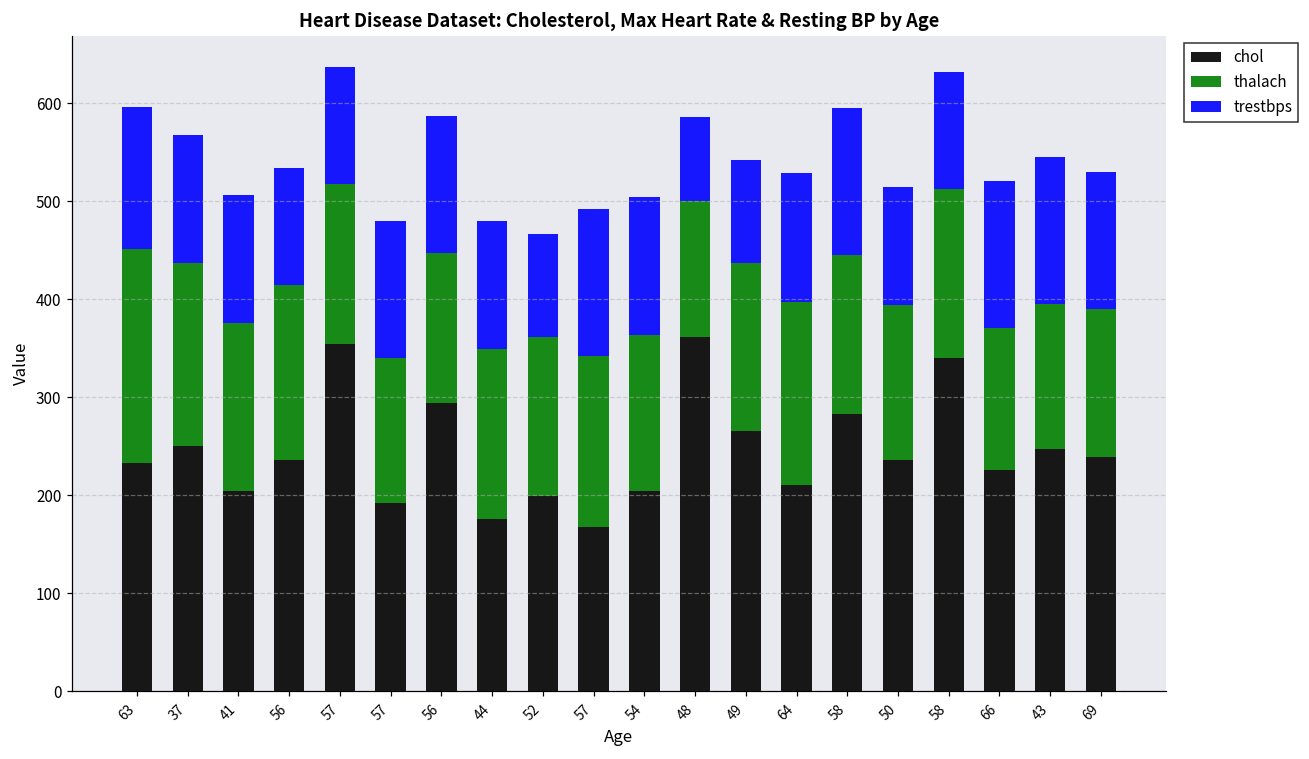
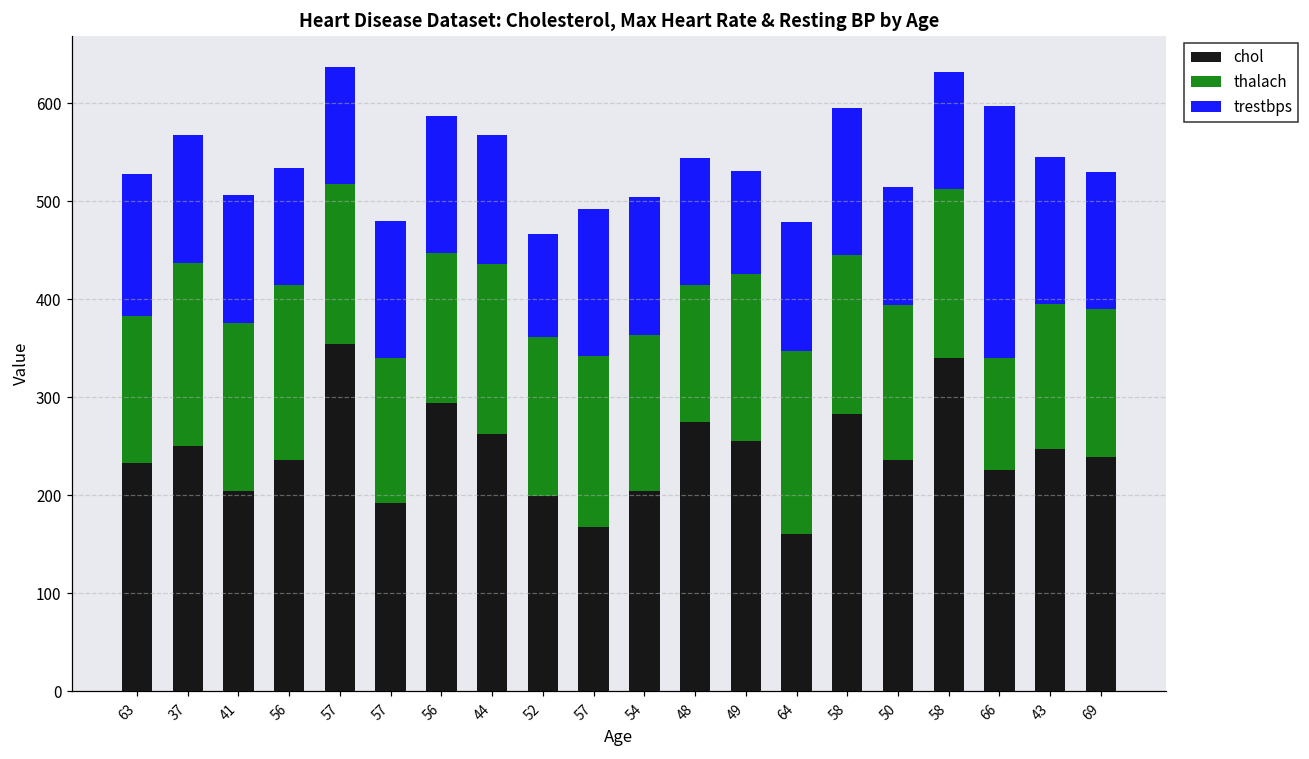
thalach, 63: 220 -> 150
chol, 44: 180 -> 260
chol, 48: 360 -> 280
trestbps, 48: 90 -> 130
chol, 49: 270 -> 260
chol, 64: 210 -> 160
thalach, 66: 150 -> 110
trestbps, 66: 150 -> 260
